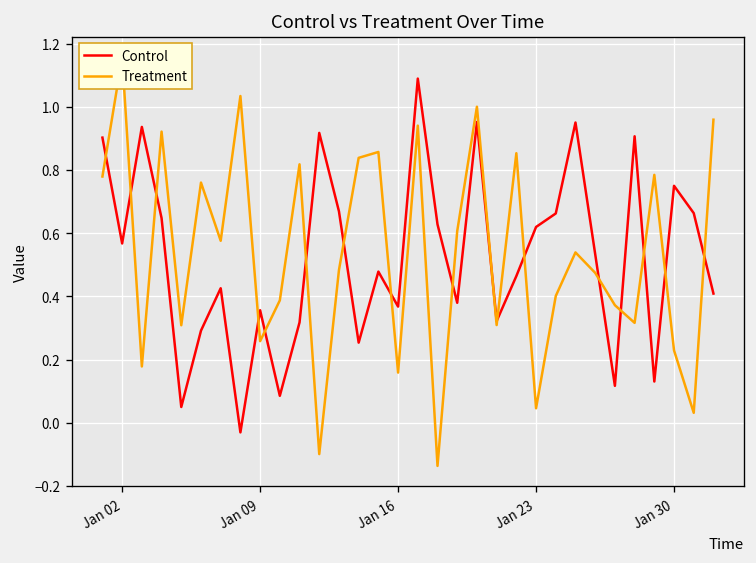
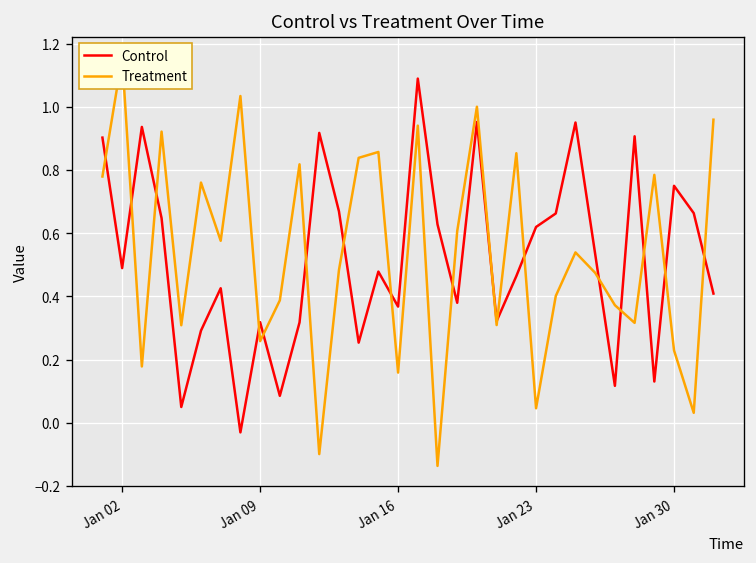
Control, Jan 02: 0.57 -> 0.49
Control, Jan 09: 0.36 -> 0.32
